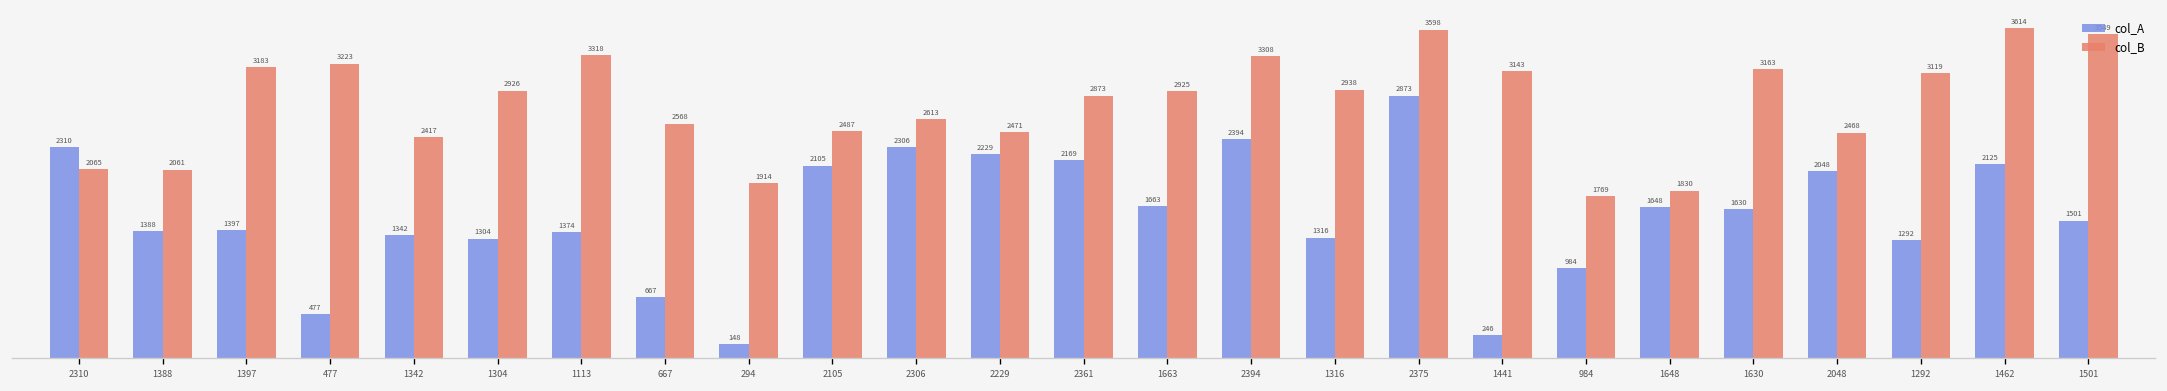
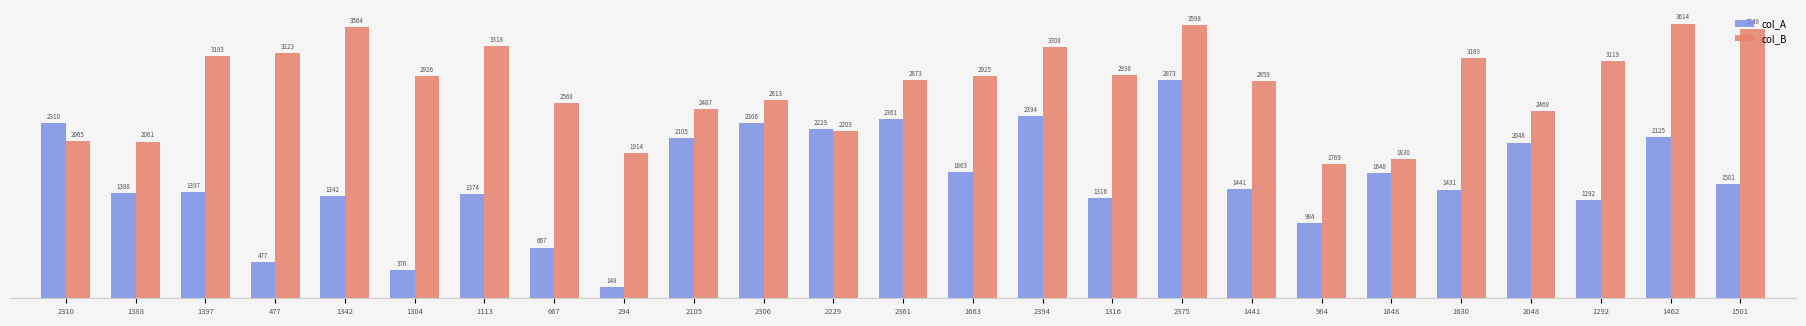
col_B, 1342: 2417 -> 3564
col_A, 1304: 1304 -> 376
col_B, 2229: 2471 -> 2203
col_A, 2361: 2169 -> 2361
col_A, 1441: 246 -> 1441
col_B, 1441: 3143 -> 2859
col_A, 1630: 1630 -> 1431
